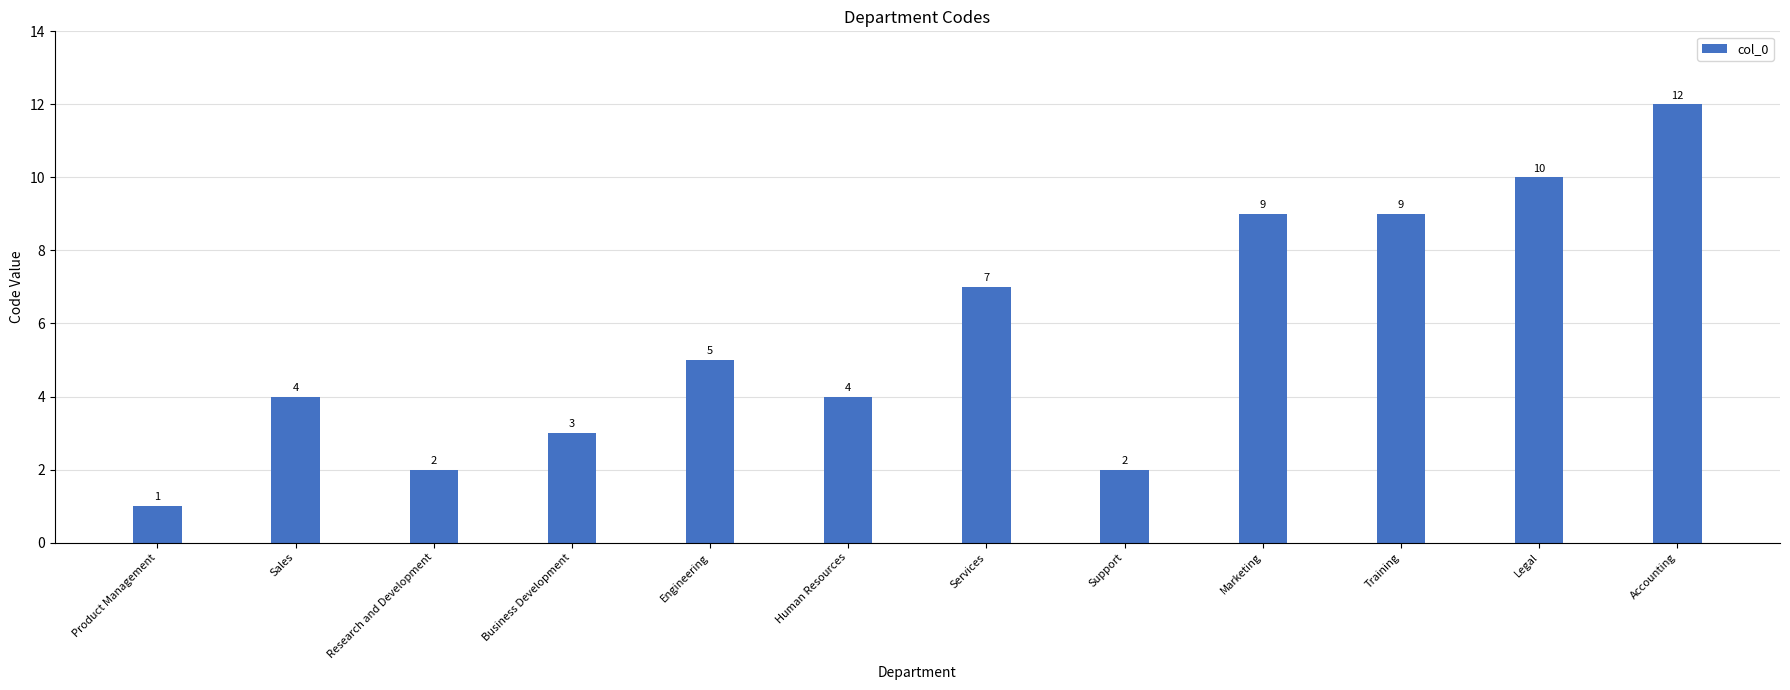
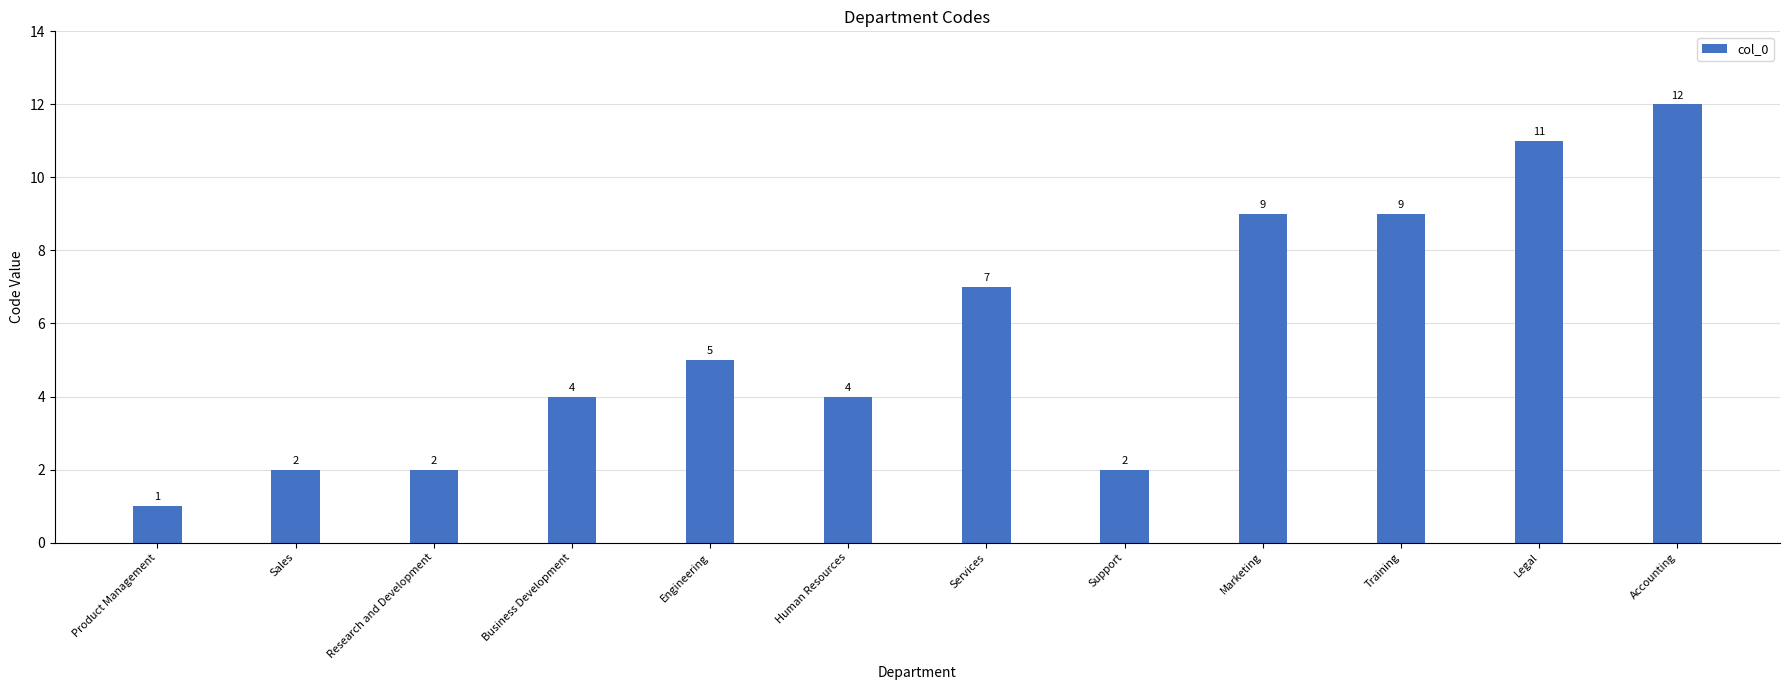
Sales: 4 -> 2
Business Development: 3 -> 4
Legal: 10 -> 11
